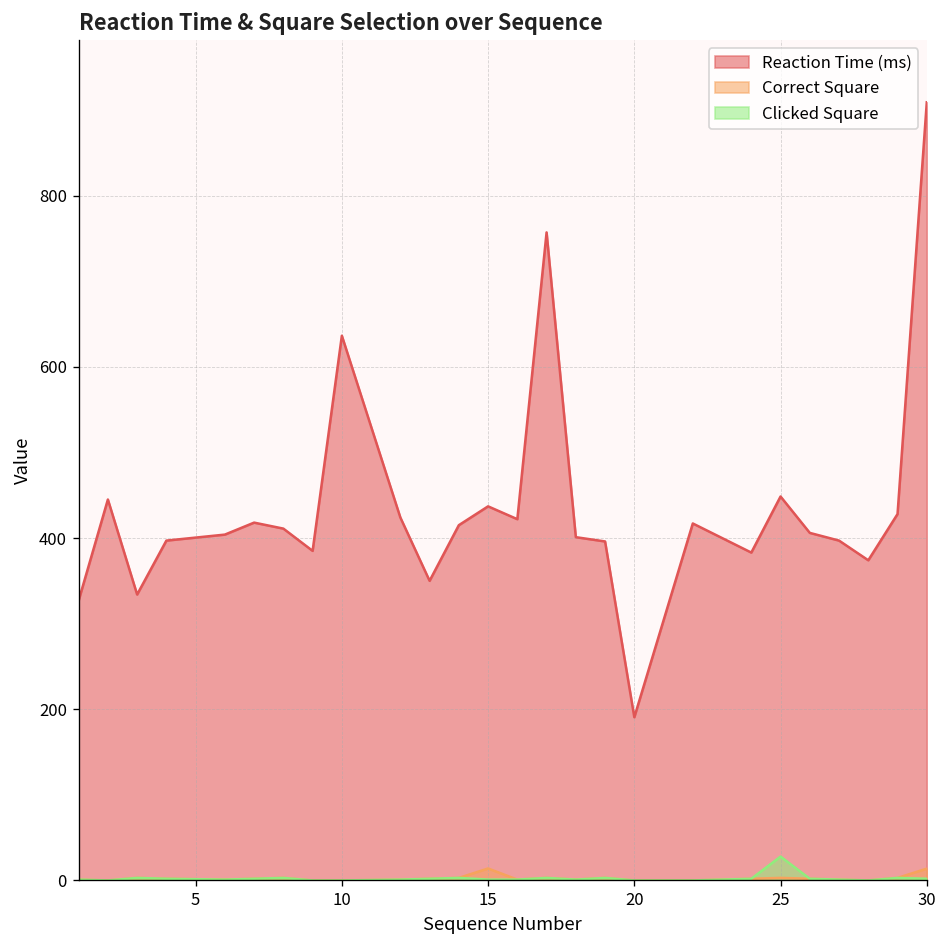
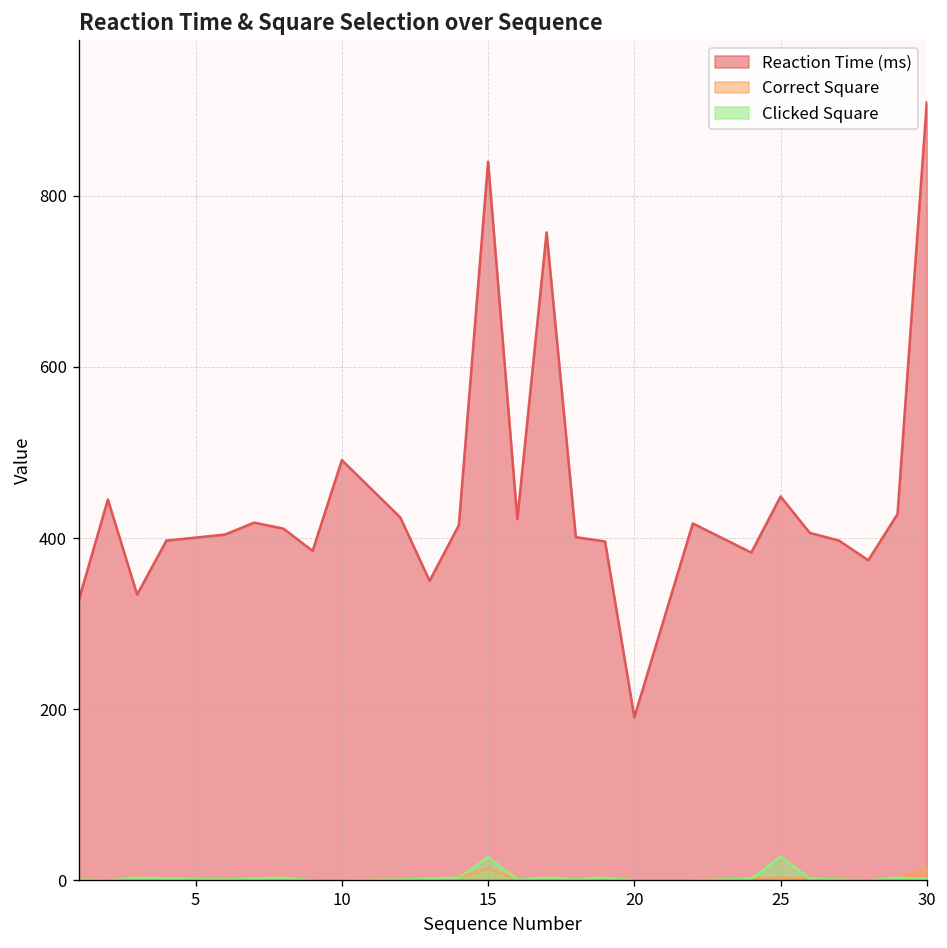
Reaction Time (ms), 10: 640 -> 490
Reaction Time (ms), 15: 440 -> 840
Clicked Square, 15: 0 -> 30
